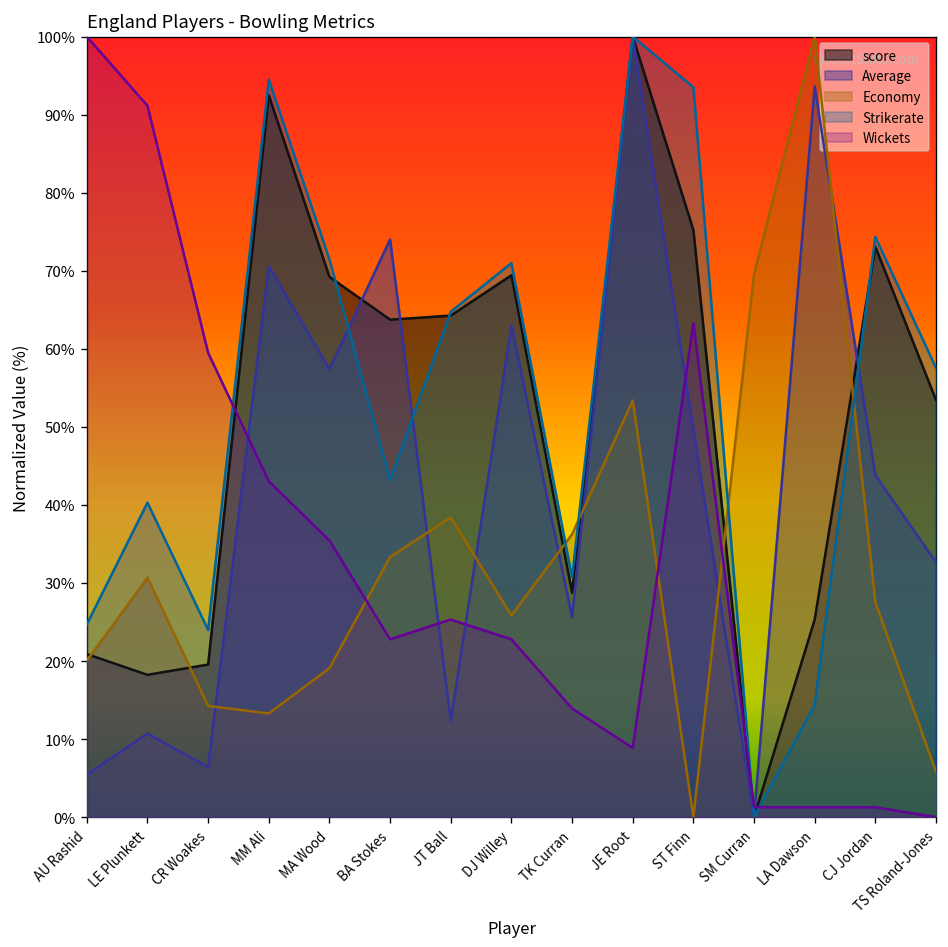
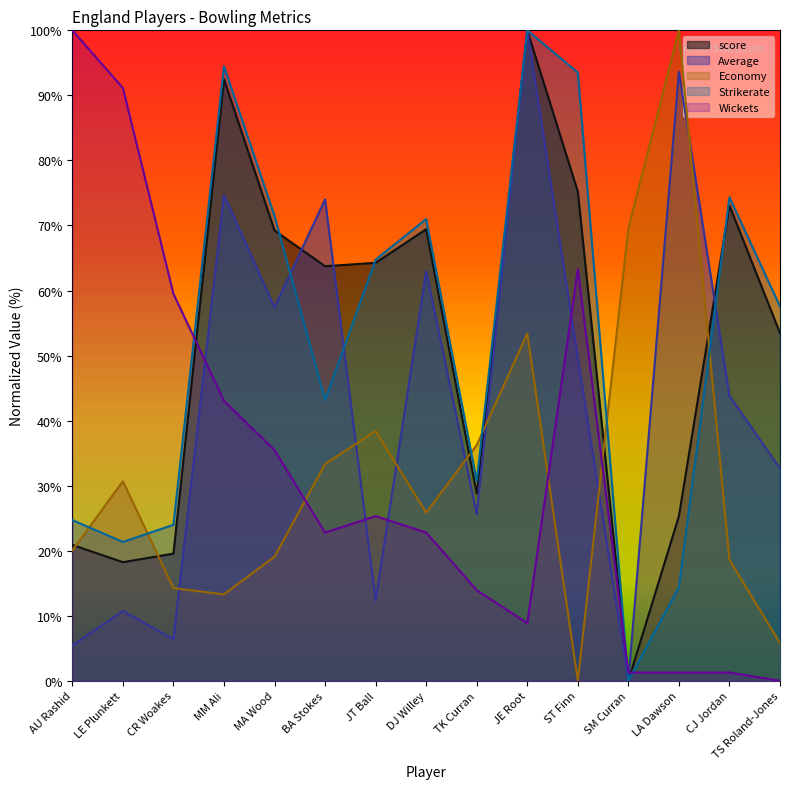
Strikerate, LE Plunkett: 40% -> 21%
Average, MM Ali: 71% -> 75%
Economy, CJ Jordan: 28% -> 19%
